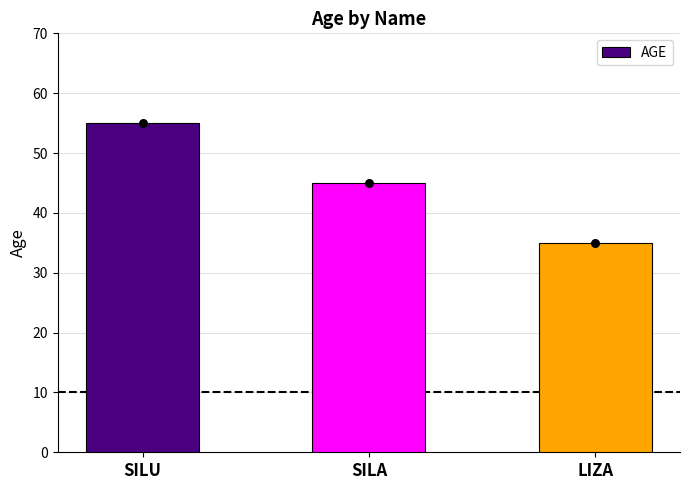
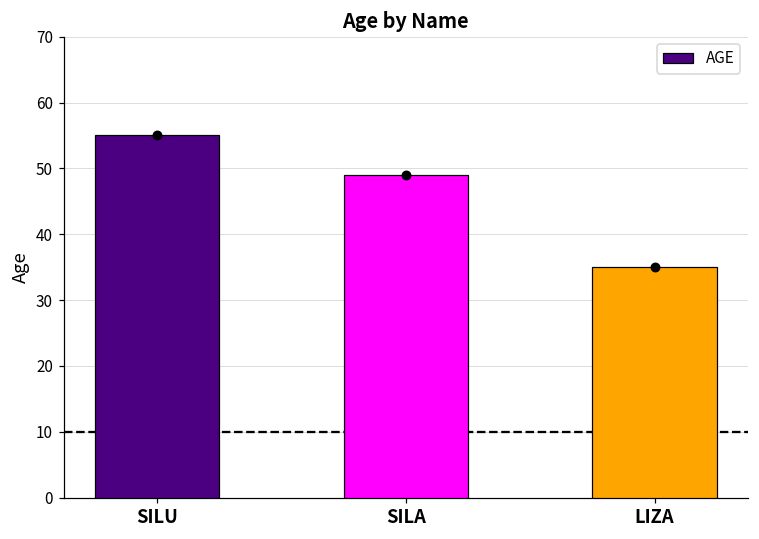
SILA: 45 -> 49
